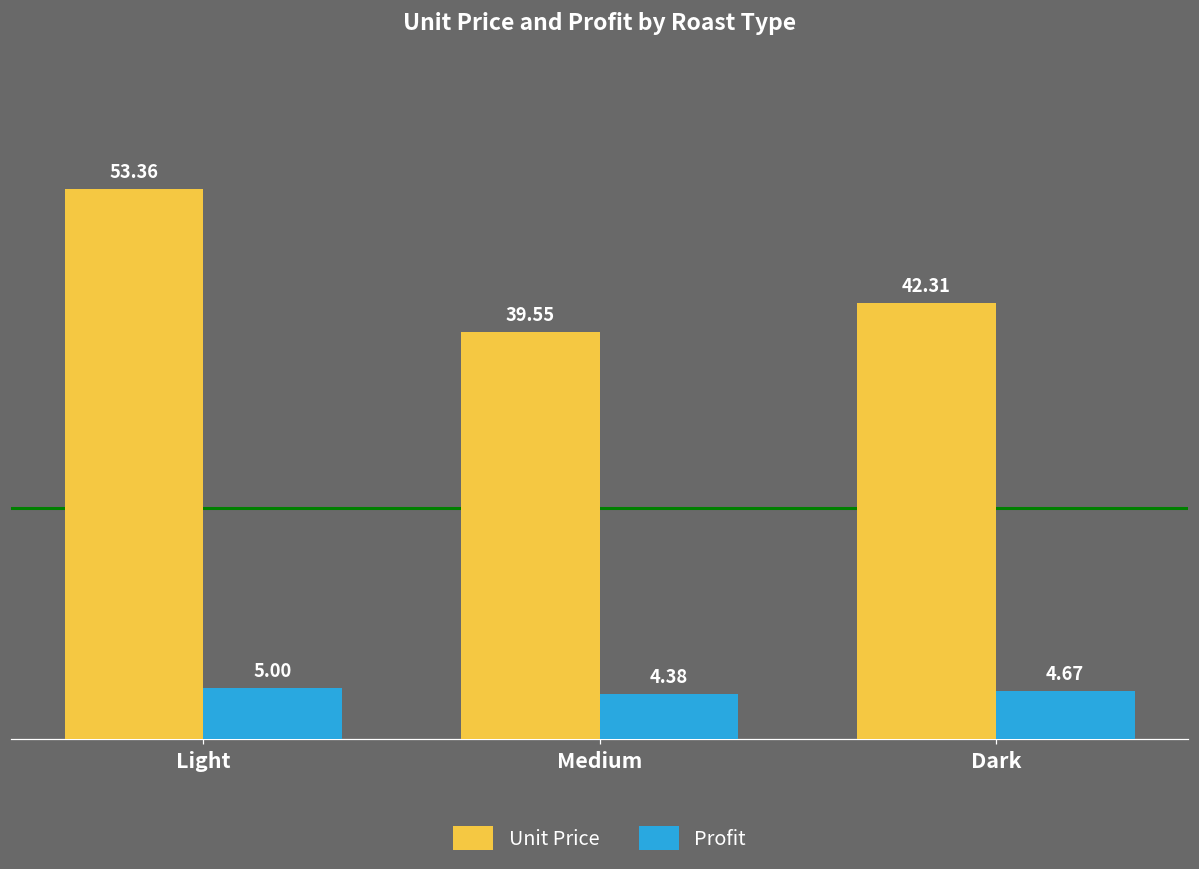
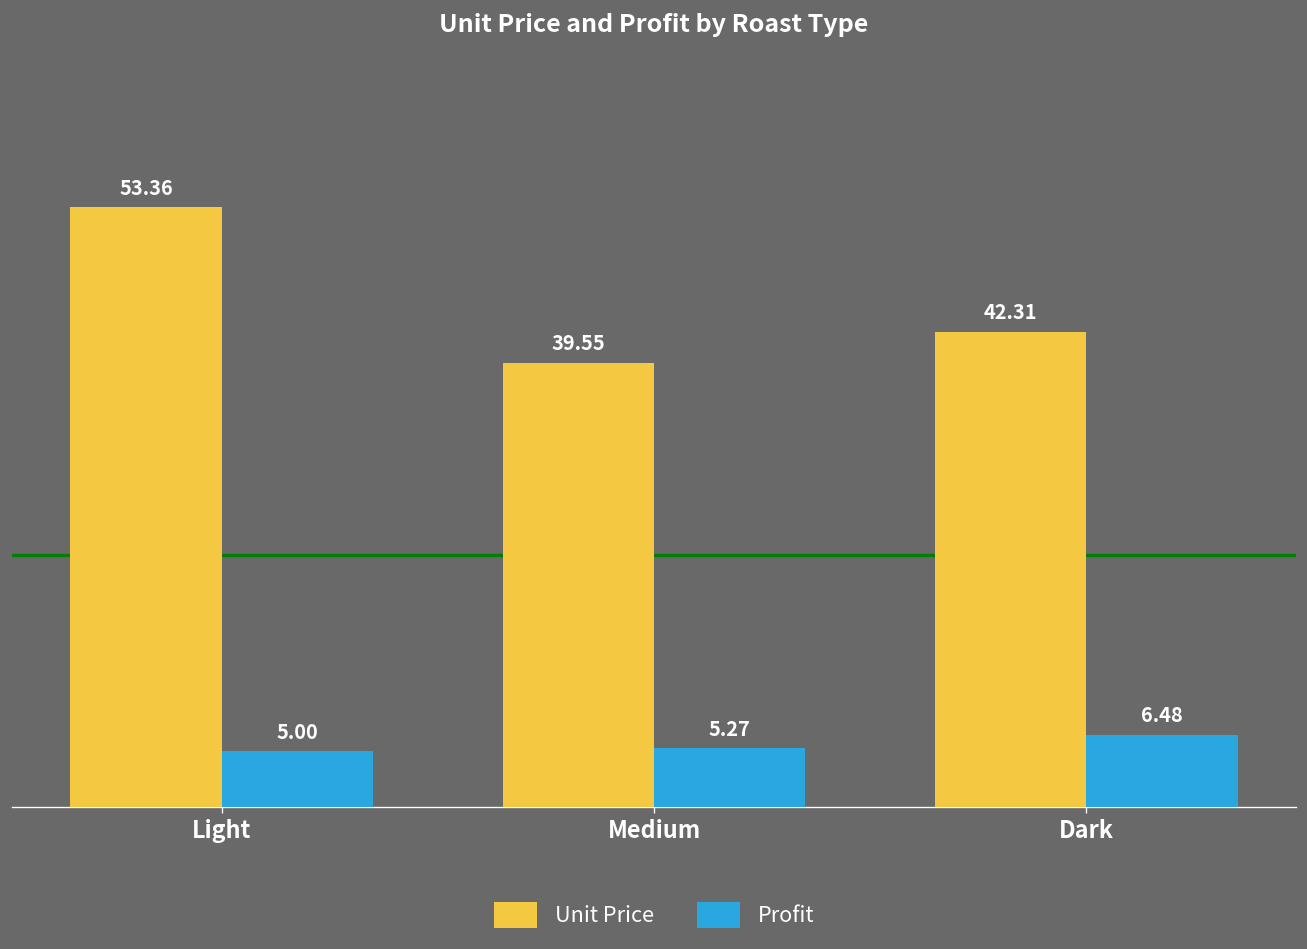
Profit, Medium: 4.38 -> 5.27
Profit, Dark: 4.67 -> 6.48
